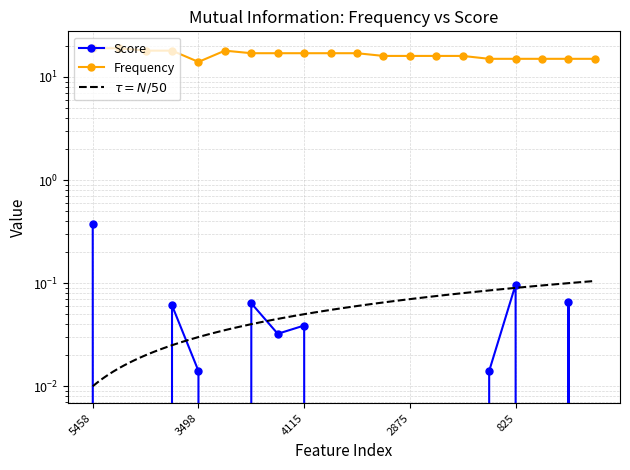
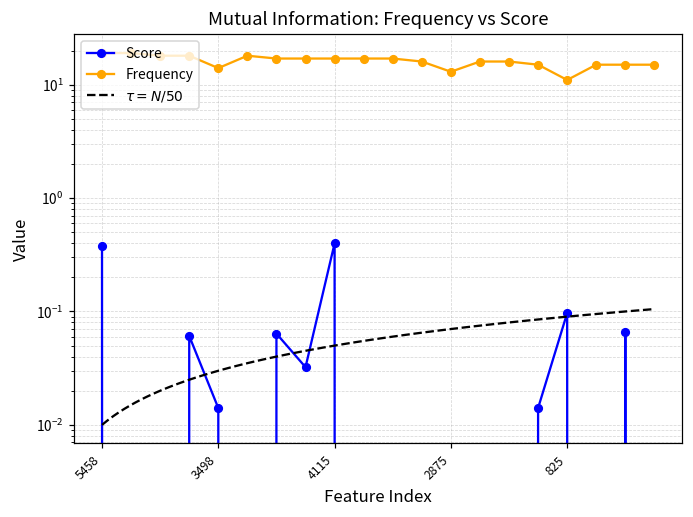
Score, 4115: 0.039 -> 0.40
Frequency, 2875: 16 -> 13
Frequency, 825: 15 -> 11
